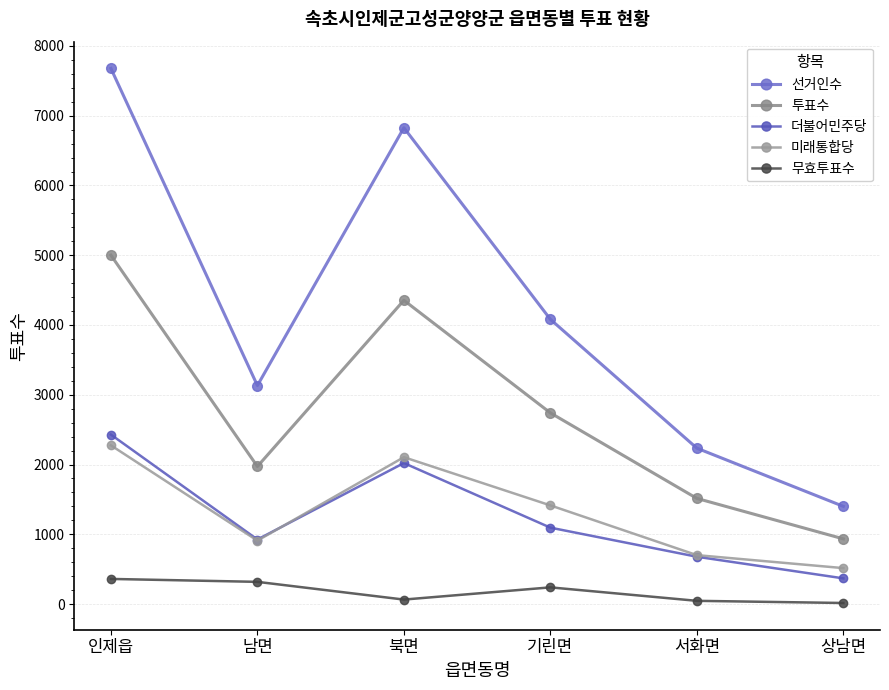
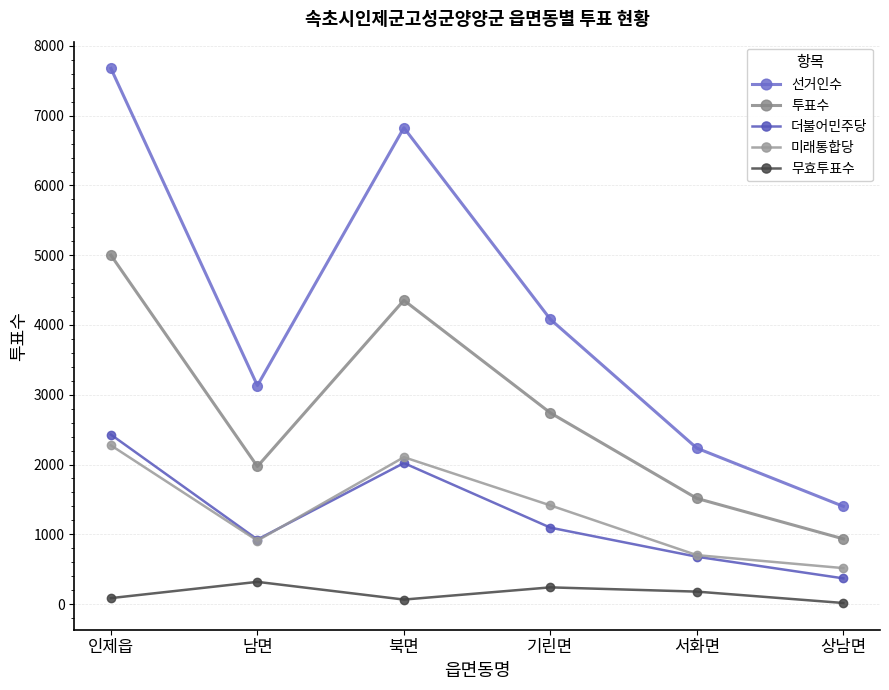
무효투표수, 인제읍: 400 -> 100
무효투표수, 서화면: 0 -> 200
